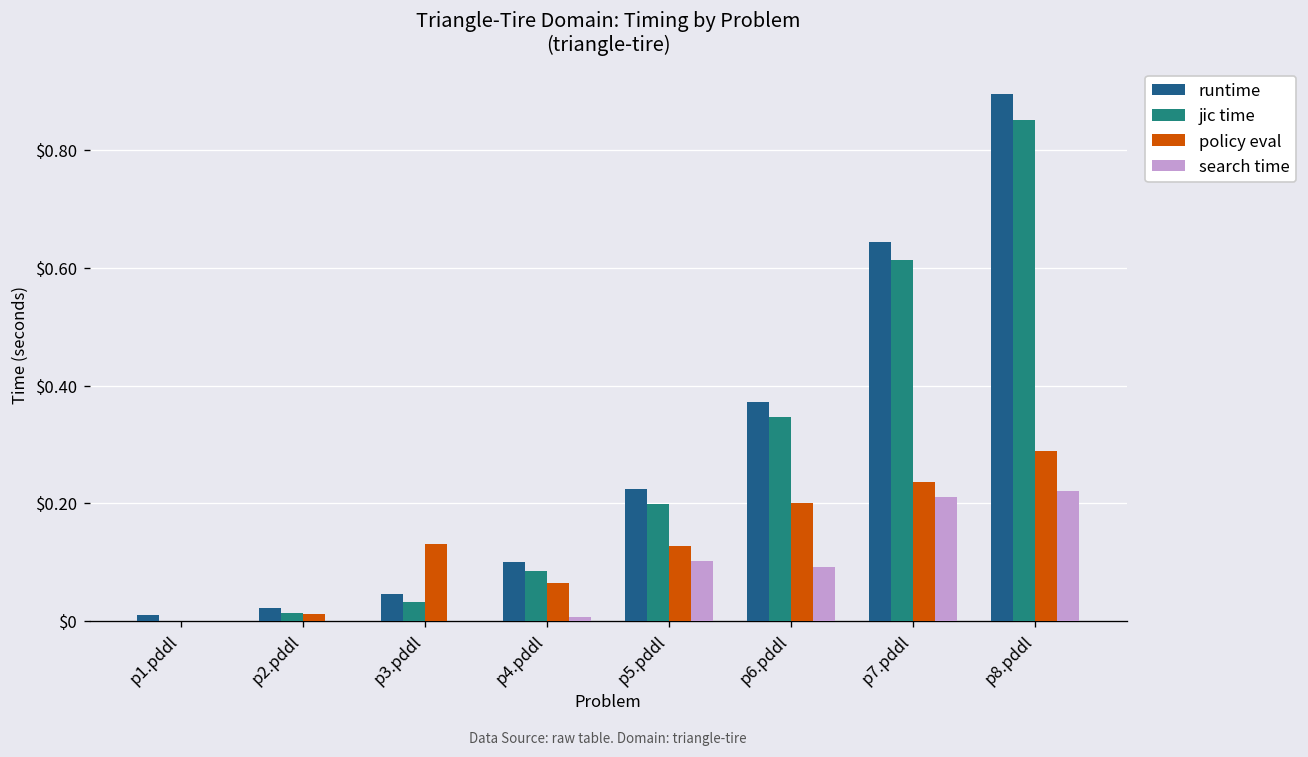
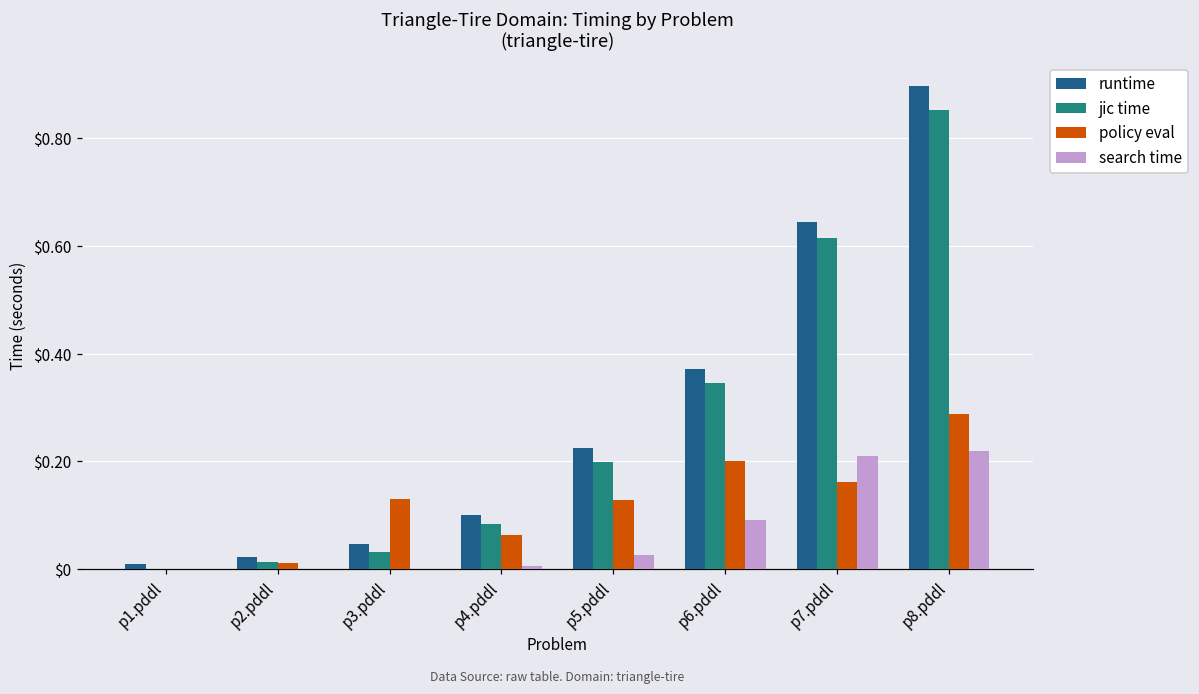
search time, p5.pddl: $0.10 -> $0.03
policy eval, p7.pddl: $0.24 -> $0.16
